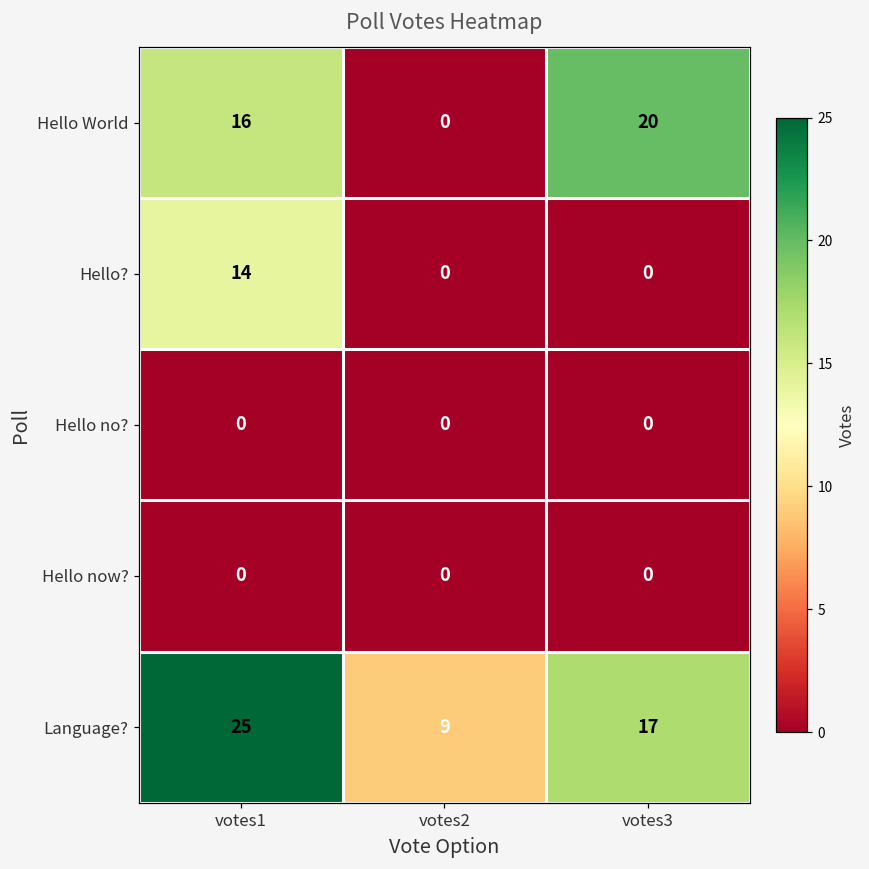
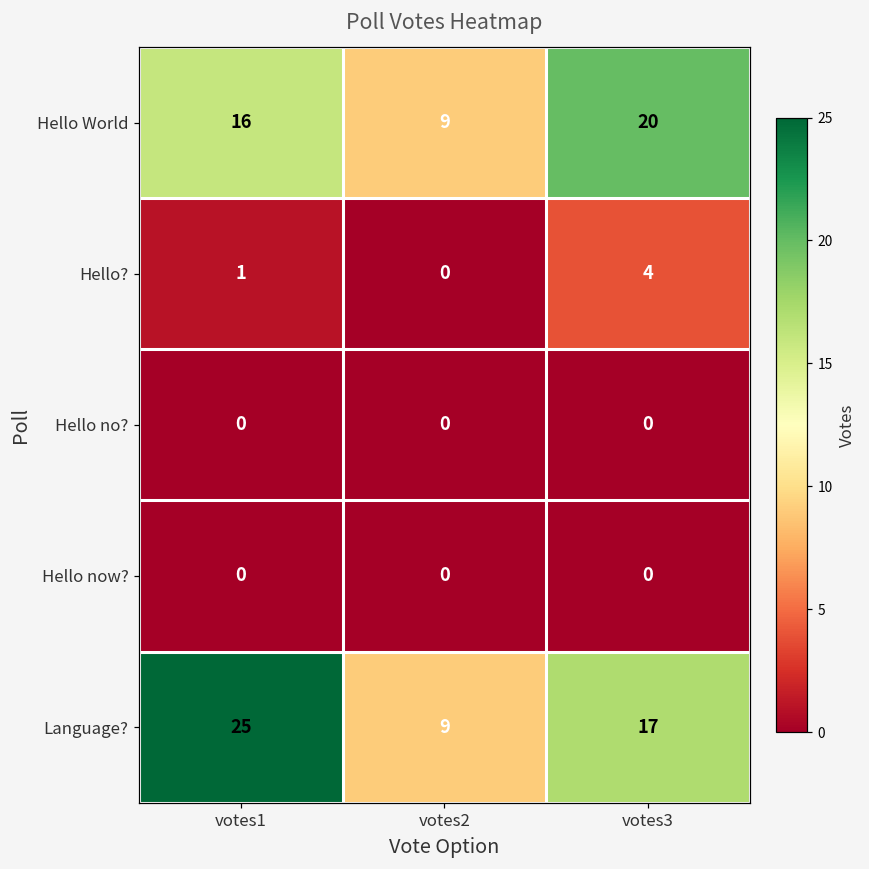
Hello World, votes2: 0 -> 9
Hello?, votes1: 14 -> 1
Hello?, votes3: 0 -> 4
